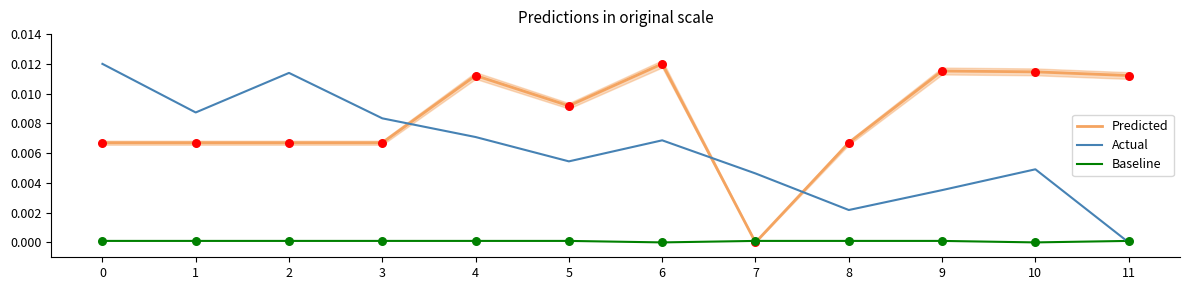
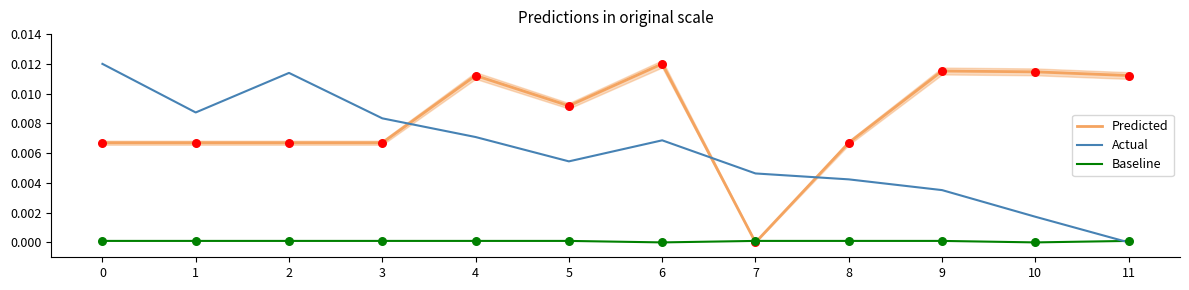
Actual, 8: 0.0022 -> 0.0042
Actual, 10: 0.0049 -> 0.0017
